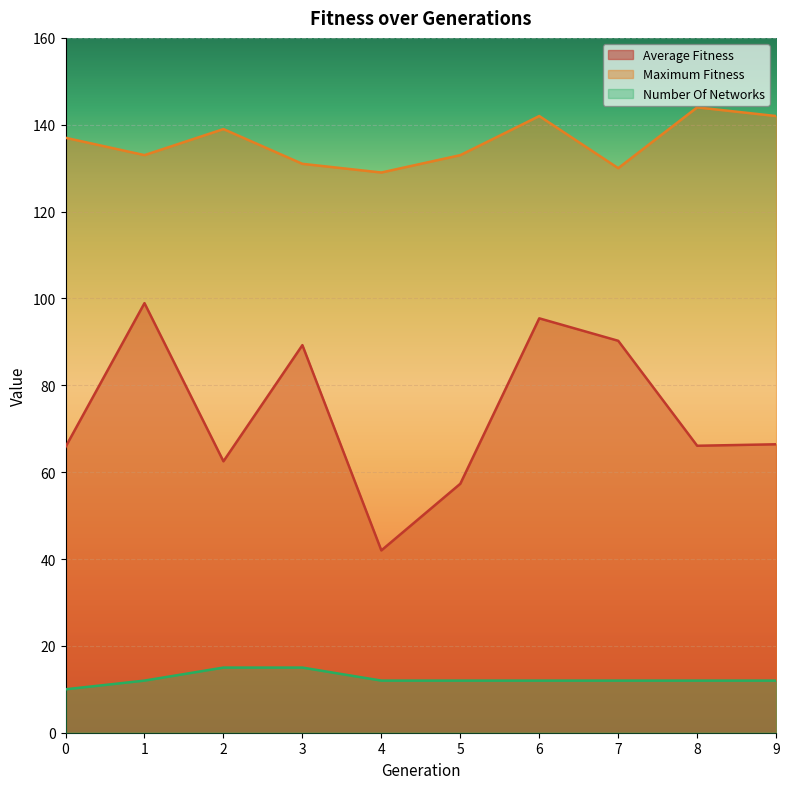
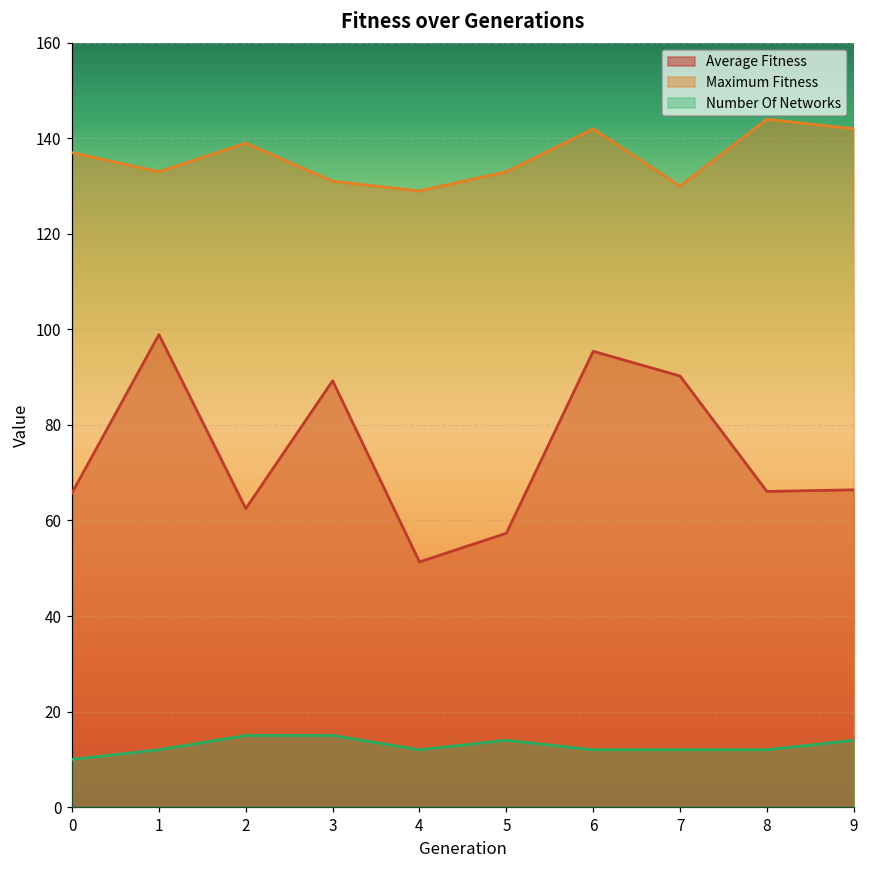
Average Fitness, 4: 42 -> 51
Number Of Networks, 5: 12 -> 14
Number Of Networks, 9: 12 -> 14
